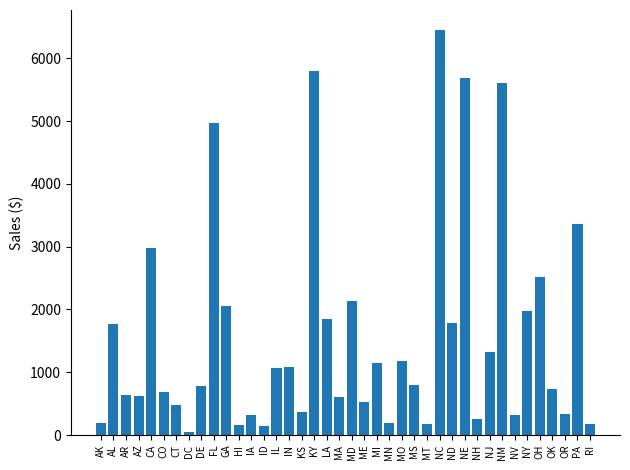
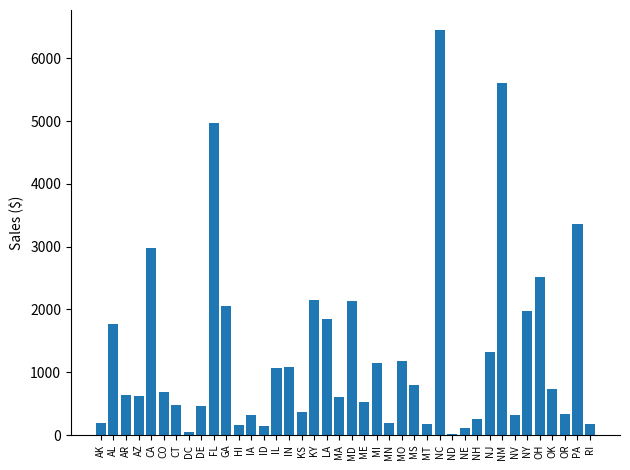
DE: 800 -> 500
KY: 5800 -> 2200
ND: 1800 -> 0
NE: 5700 -> 100
